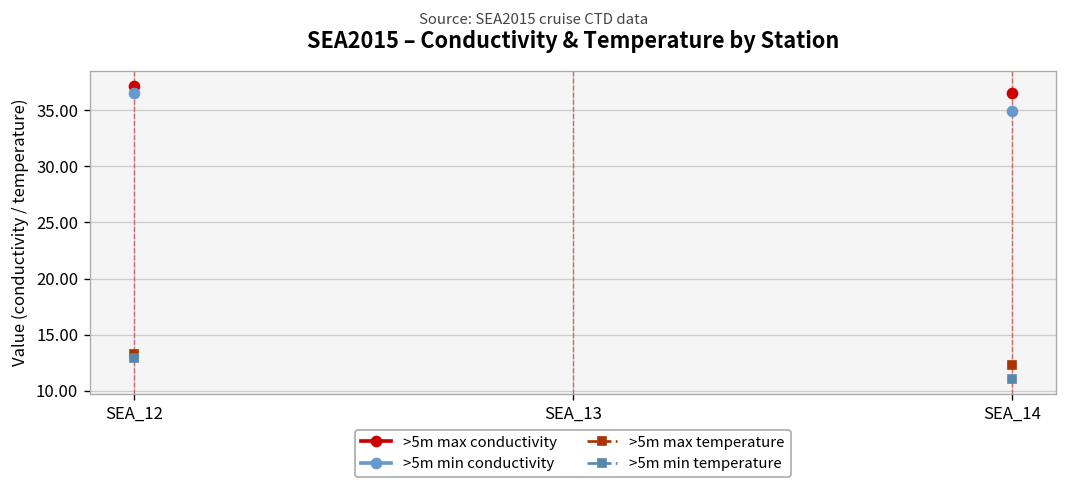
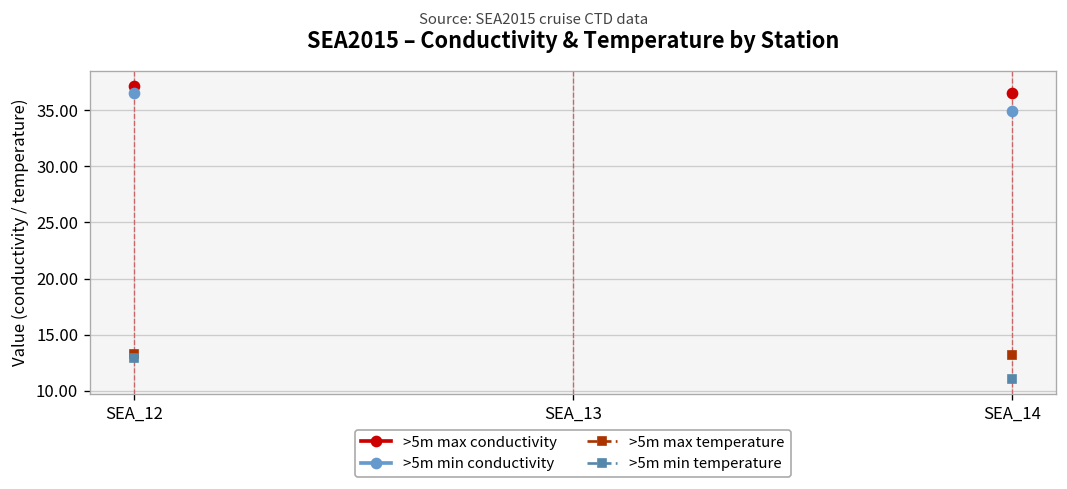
>5m max temperature, SEA_14: 12 -> 13
